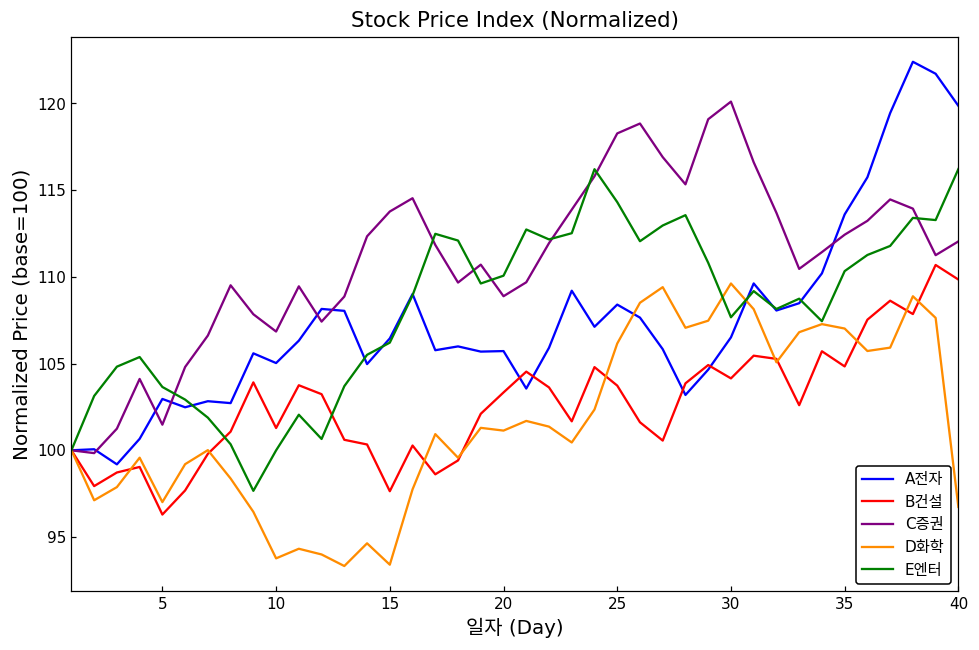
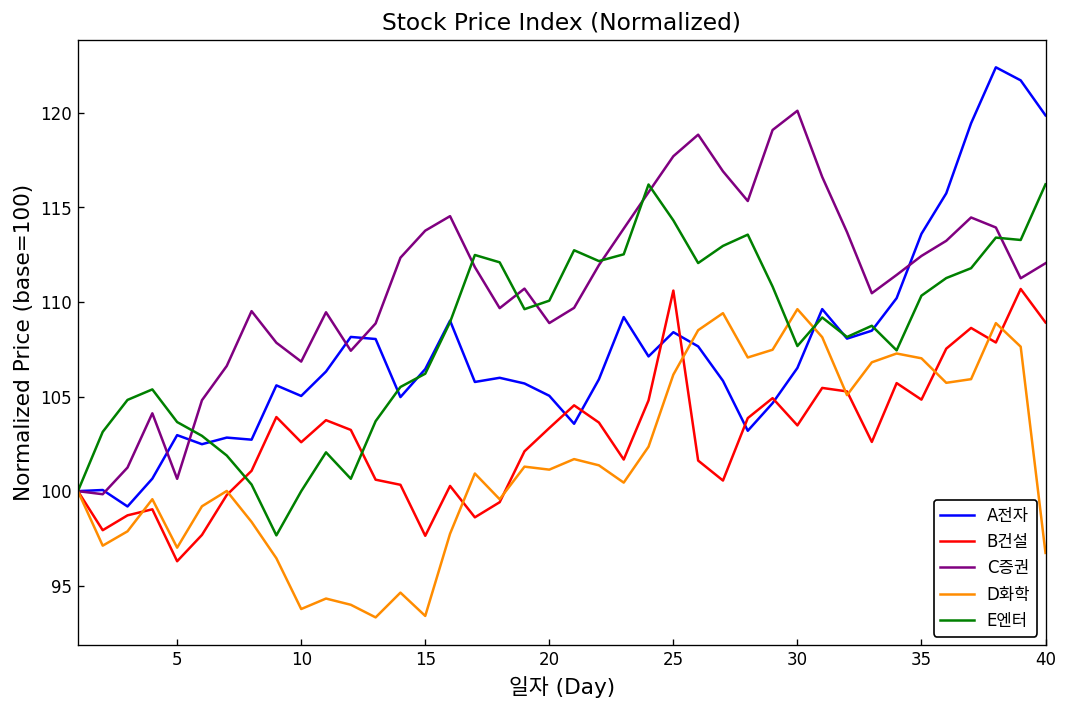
C증권, 5: 101.5 -> 100.6
B건설, 10: 101.3 -> 102.6
A전자, 20: 105.7 -> 105.0
B건설, 25: 103.7 -> 110.6
C증권, 25: 118.3 -> 117.7
B건설, 30: 104.1 -> 103.5
B건설, 40: 109.8 -> 108.9
